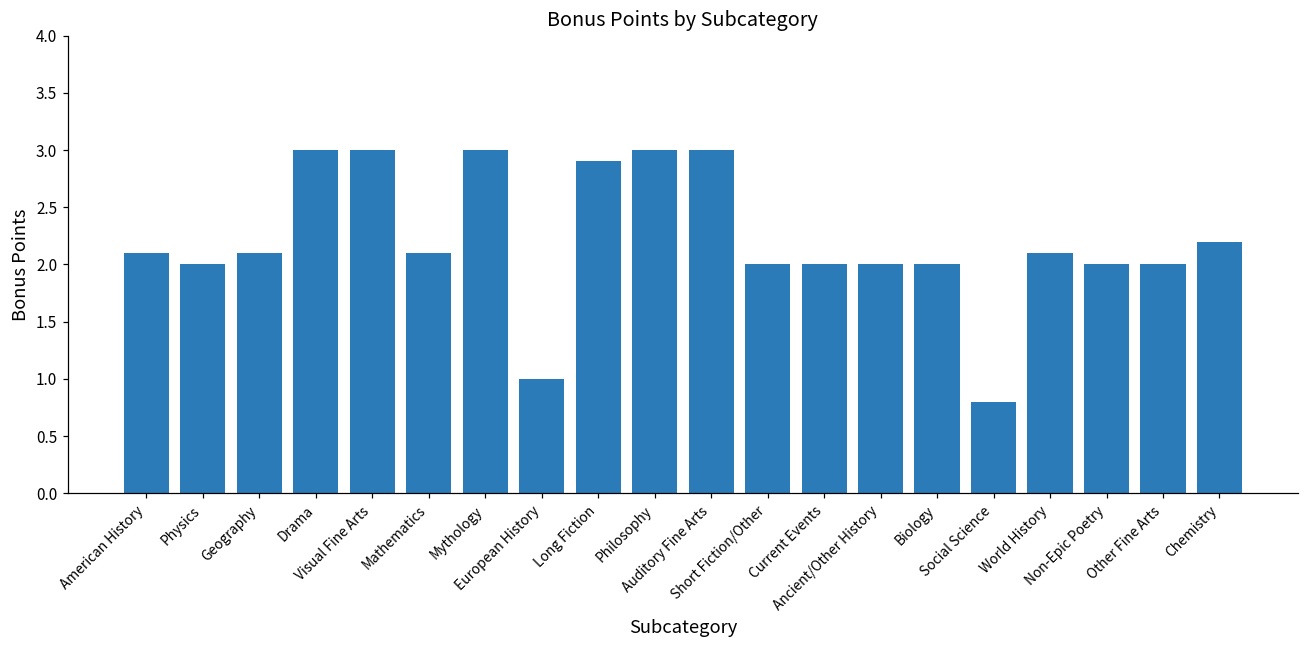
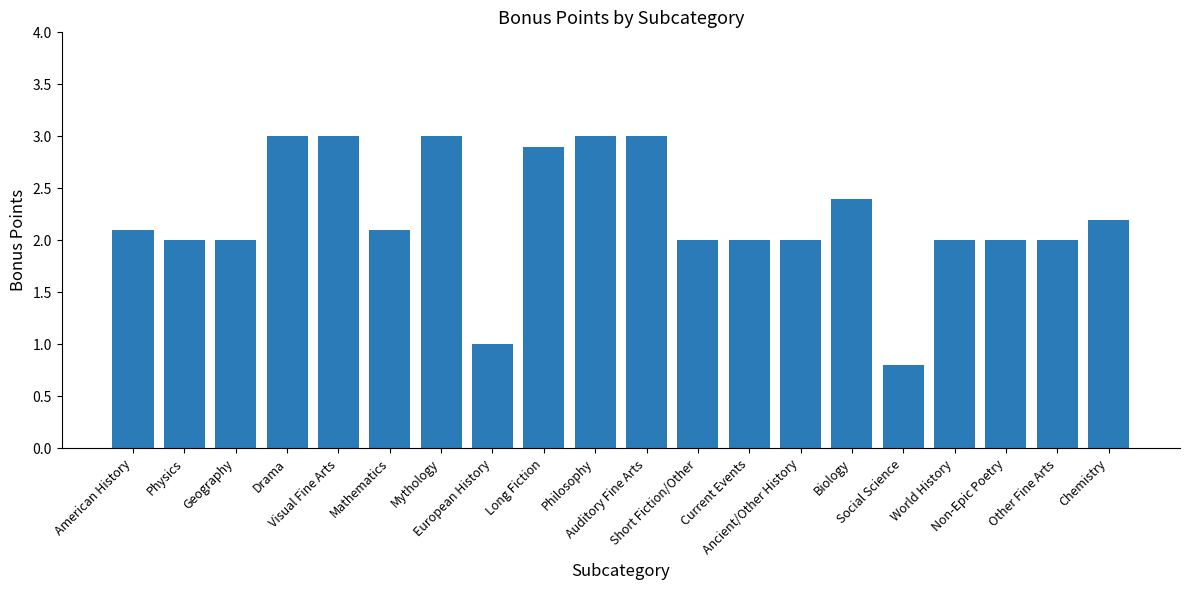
Geography: 2.1 -> 2.0
Biology: 2.0 -> 2.4
World History: 2.1 -> 2.0
